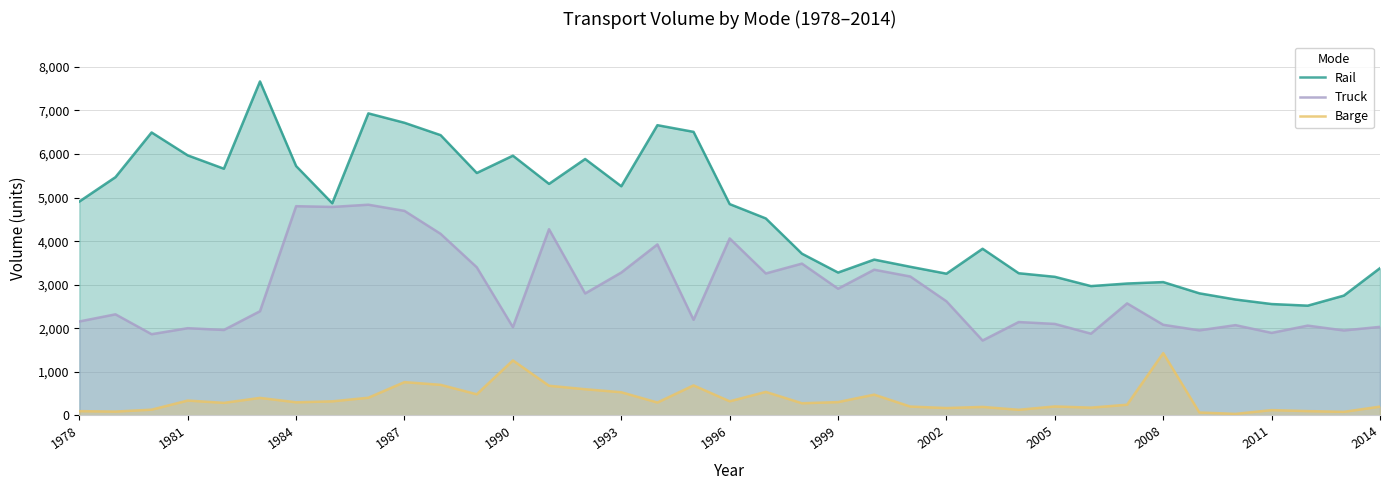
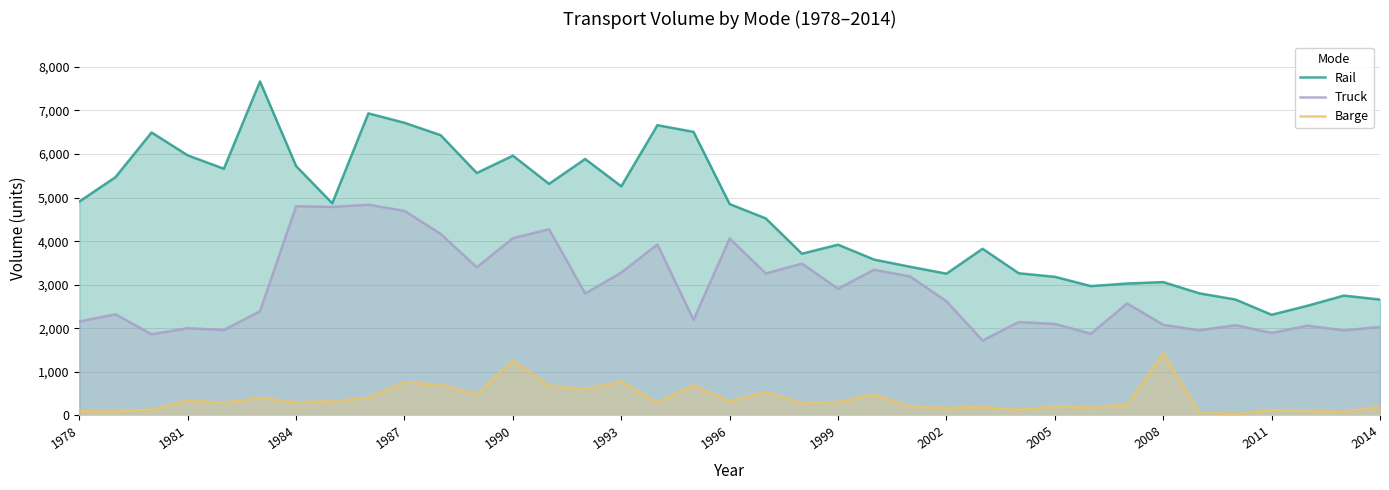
Truck, 1990: 2,000 -> 4,100
Barge, 1993: 500 -> 800
Rail, 1999: 3,300 -> 3,900
Rail, 2011: 2,600 -> 2,300
Rail, 2014: 3,400 -> 2,700
